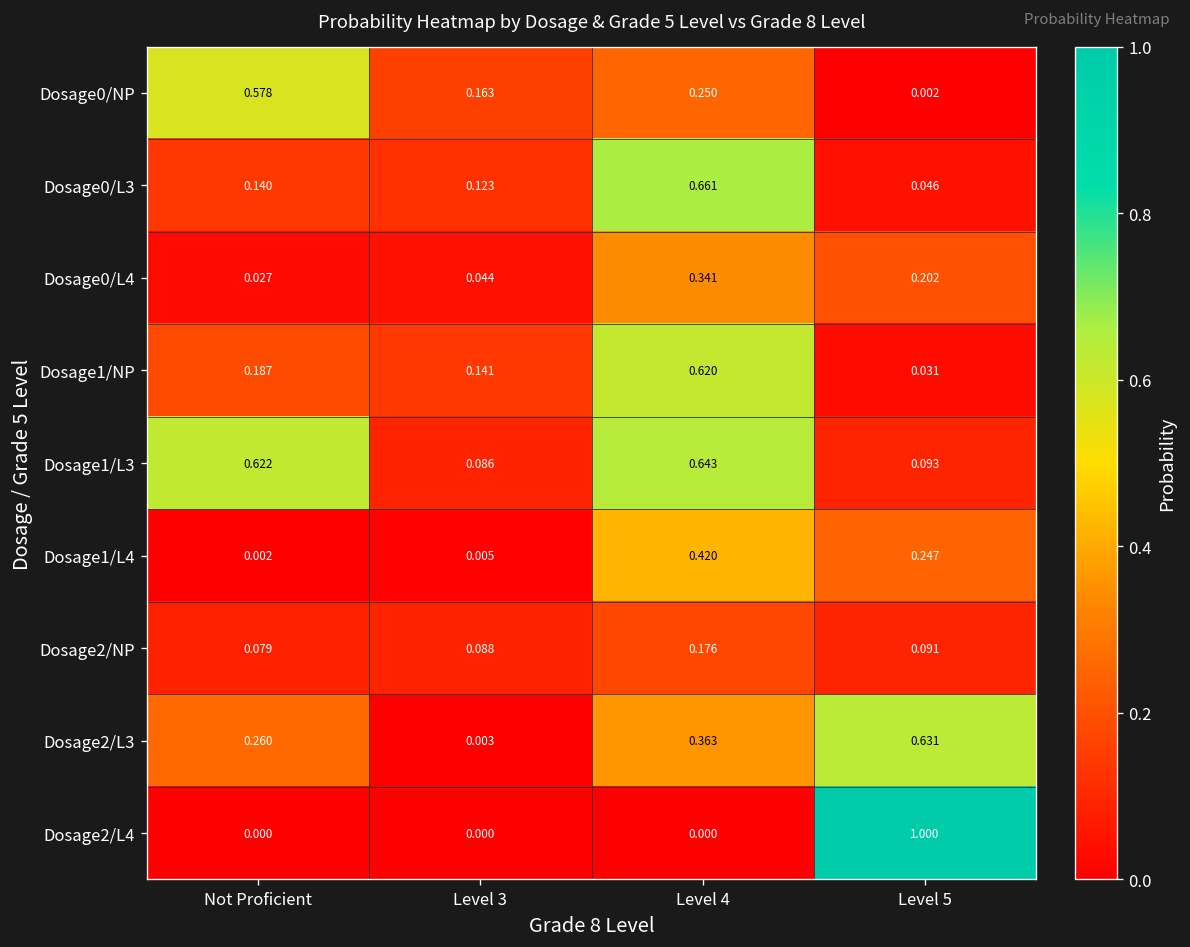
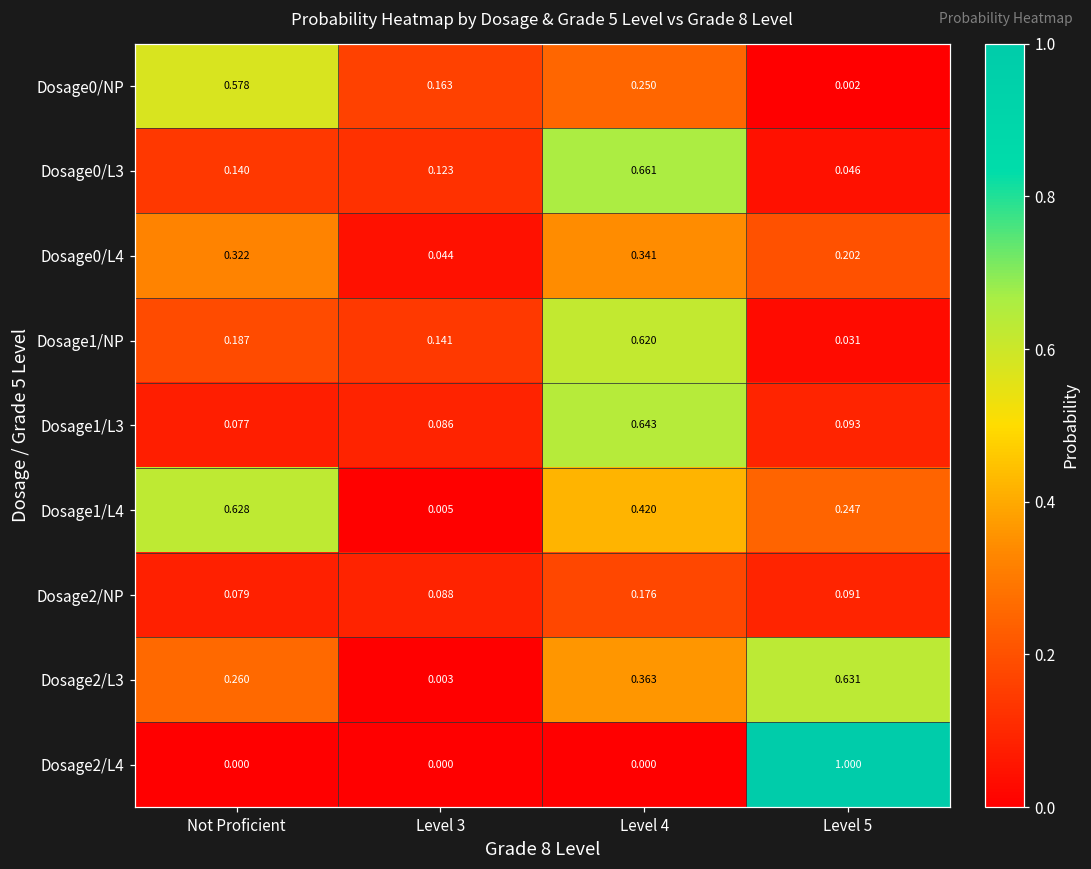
Dosage0/L4, Not Proficient: 0.027 -> 0.322
Dosage1/L3, Not Proficient: 0.622 -> 0.077
Dosage1/L4, Not Proficient: 0.002 -> 0.628
